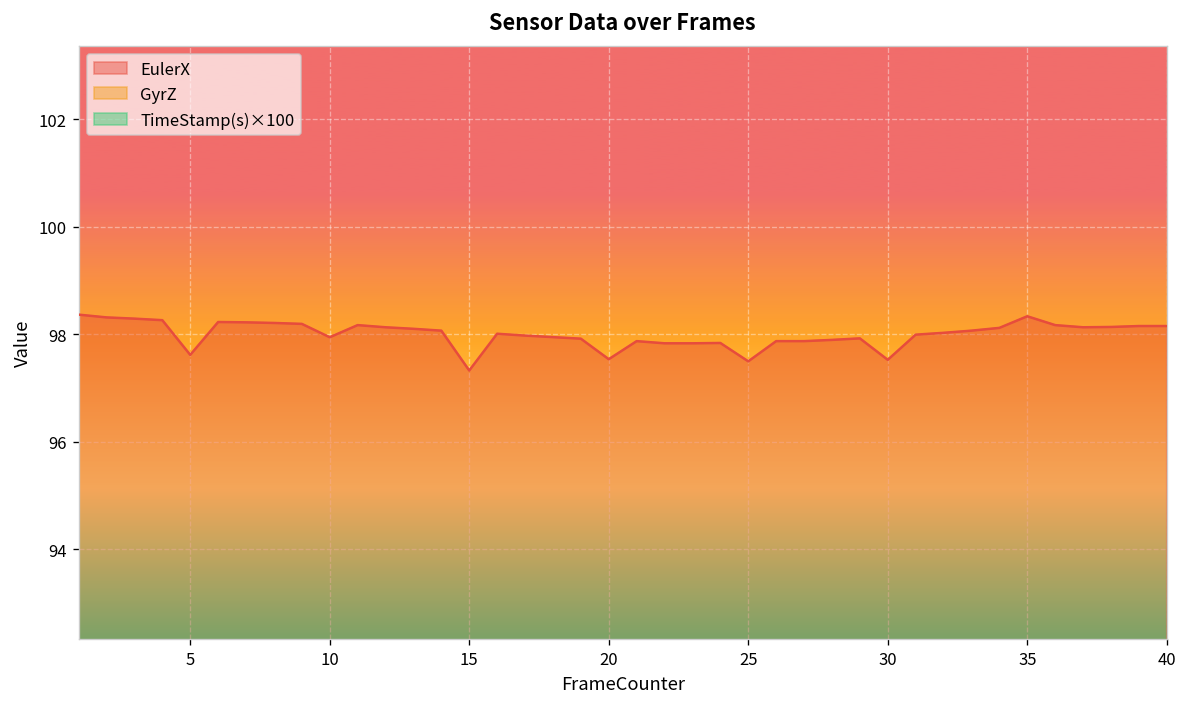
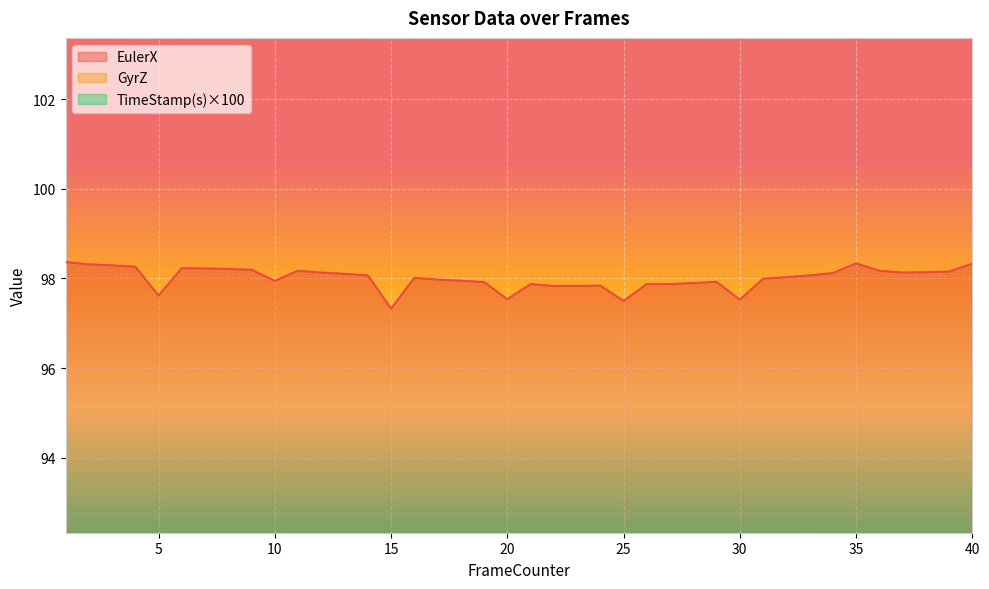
EulerX, 40: 98.2 -> 98.3
